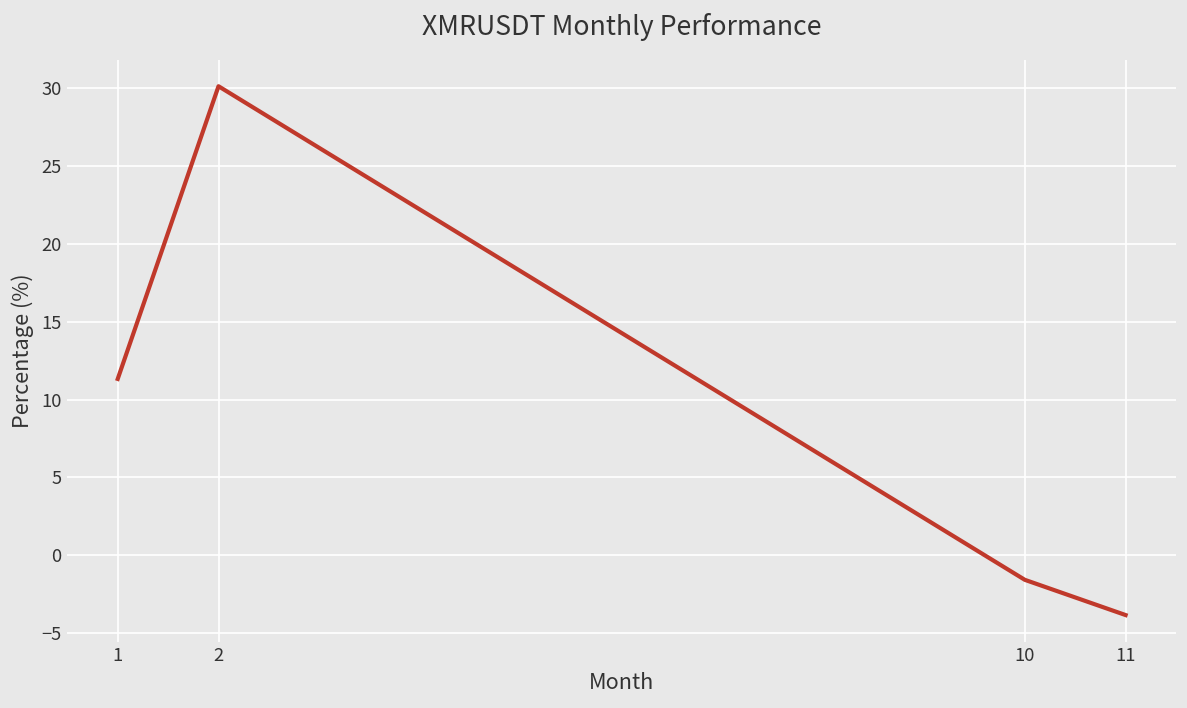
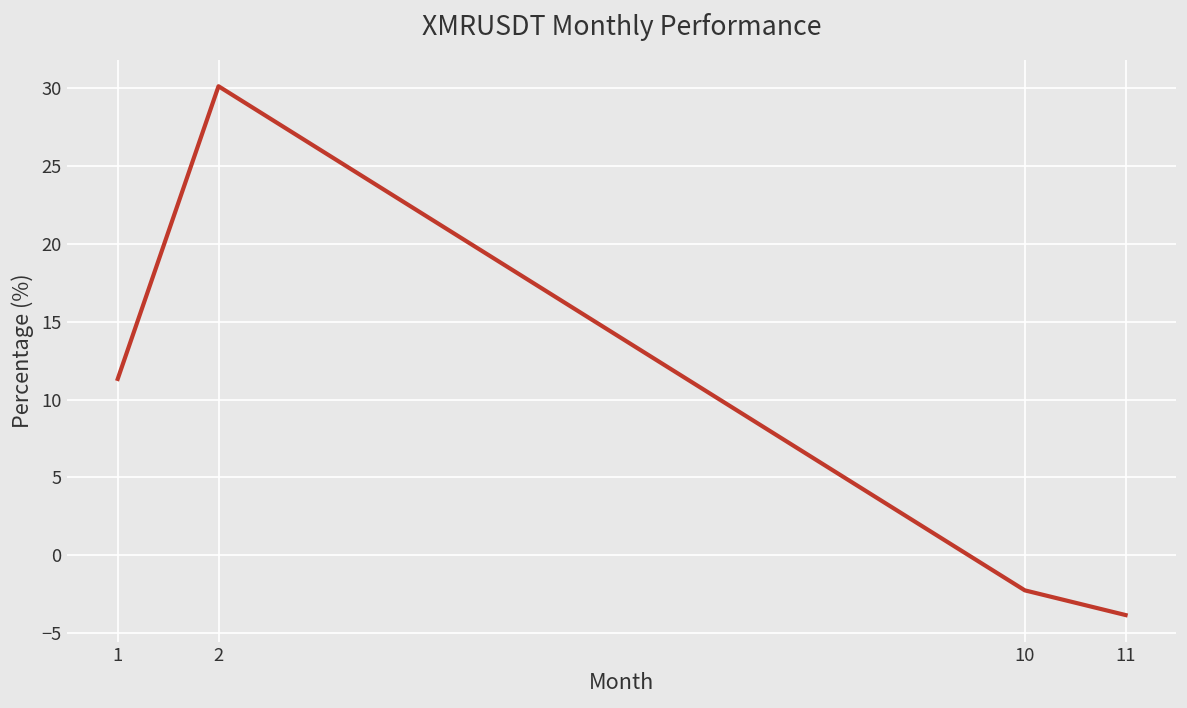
10: -1.6 -> -2.3
